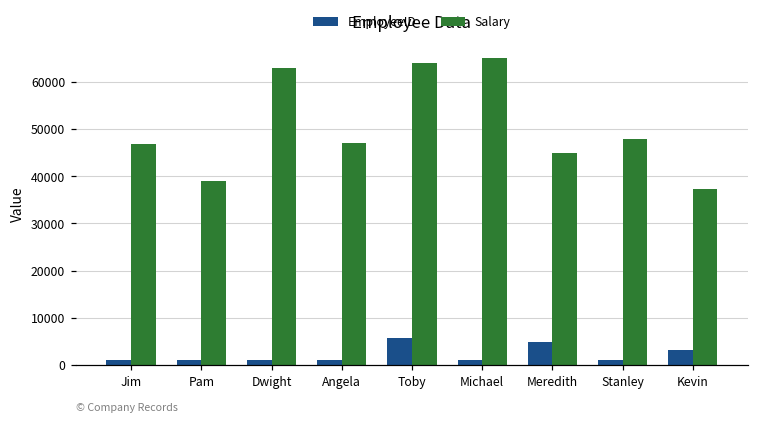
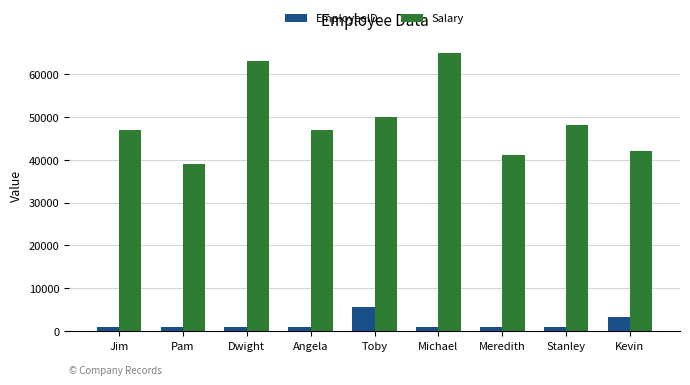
Salary, Toby: 64000 -> 50000
EmployeeID, Meredith: 5000 -> 1000
Salary, Meredith: 45000 -> 41000
Salary, Kevin: 37000 -> 42000
